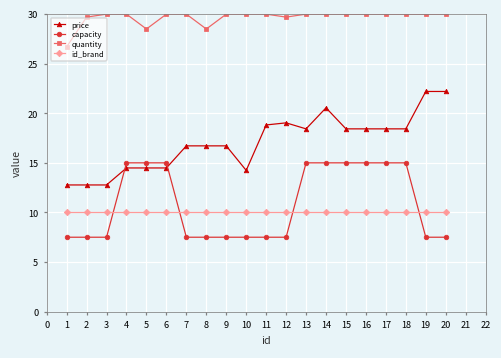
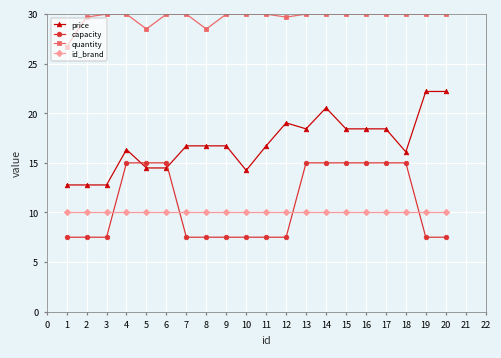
price, 4: 14 -> 16
price, 11: 19 -> 17
price, 18: 18 -> 16
